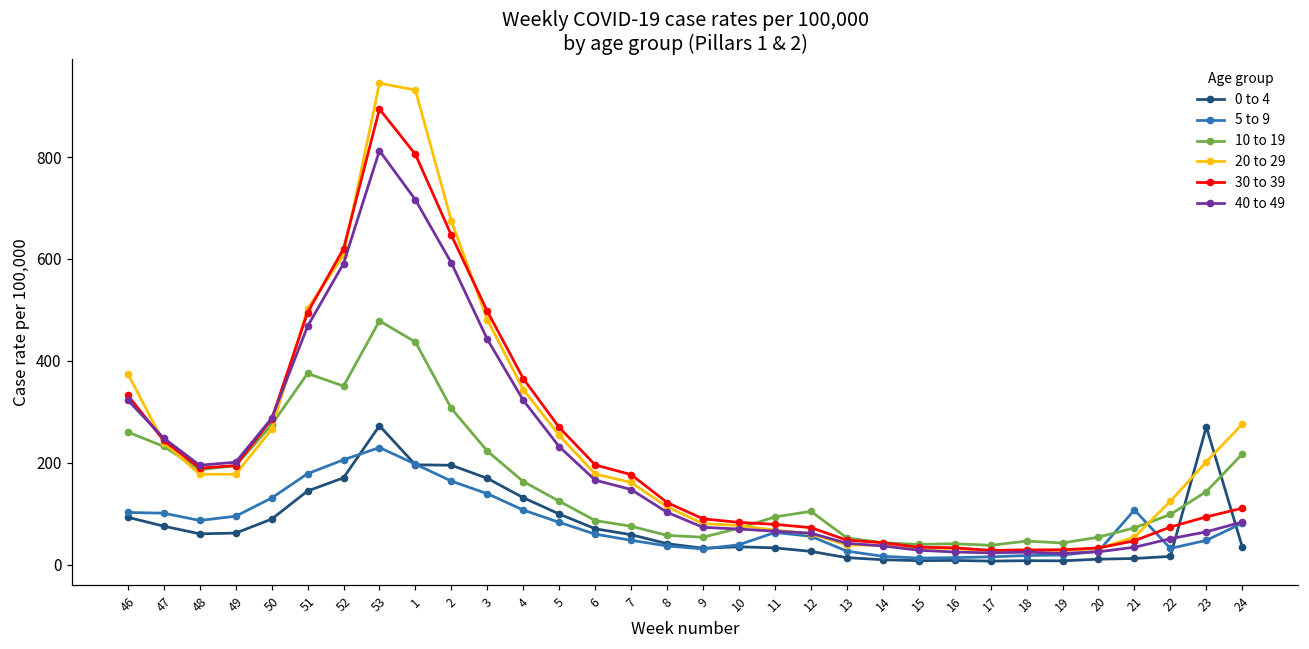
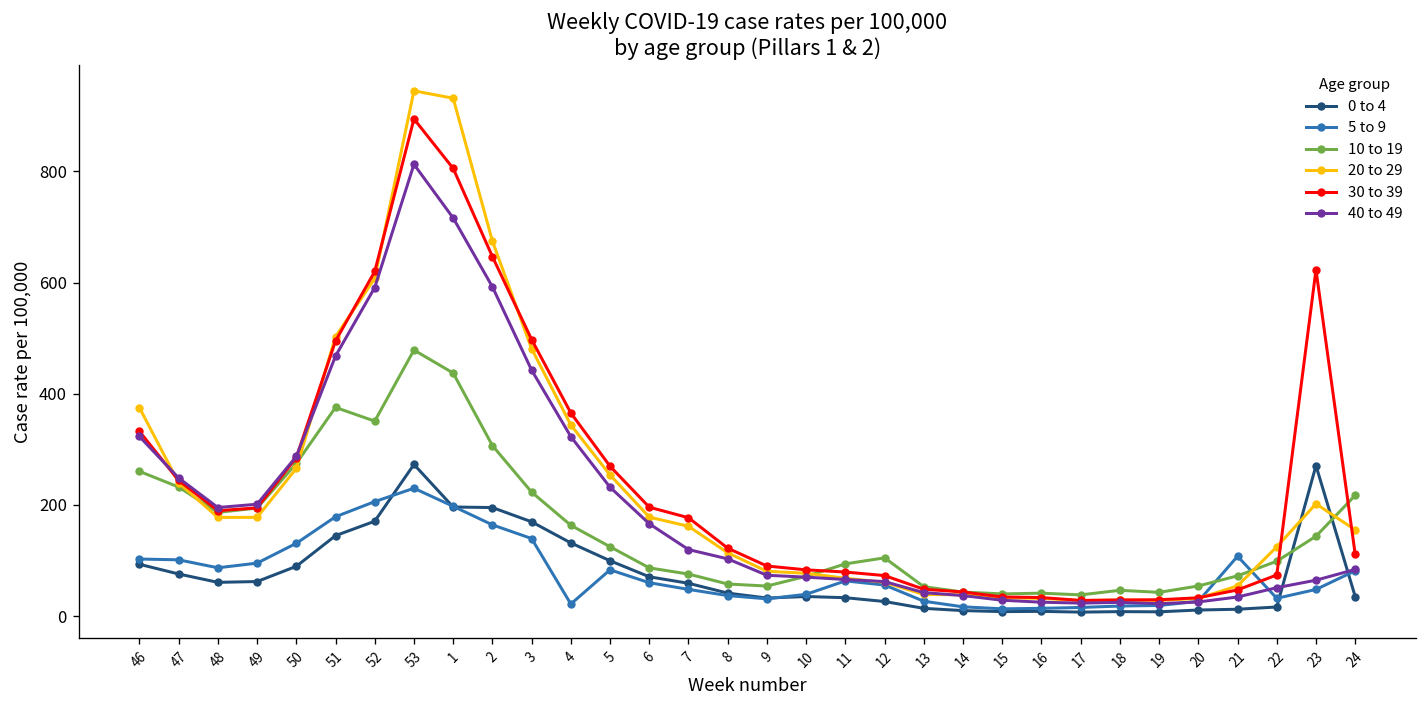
5 to 9, 4: 110 -> 20
40 to 49, 7: 150 -> 120
30 to 39, 23: 90 -> 620
20 to 29, 24: 280 -> 160
